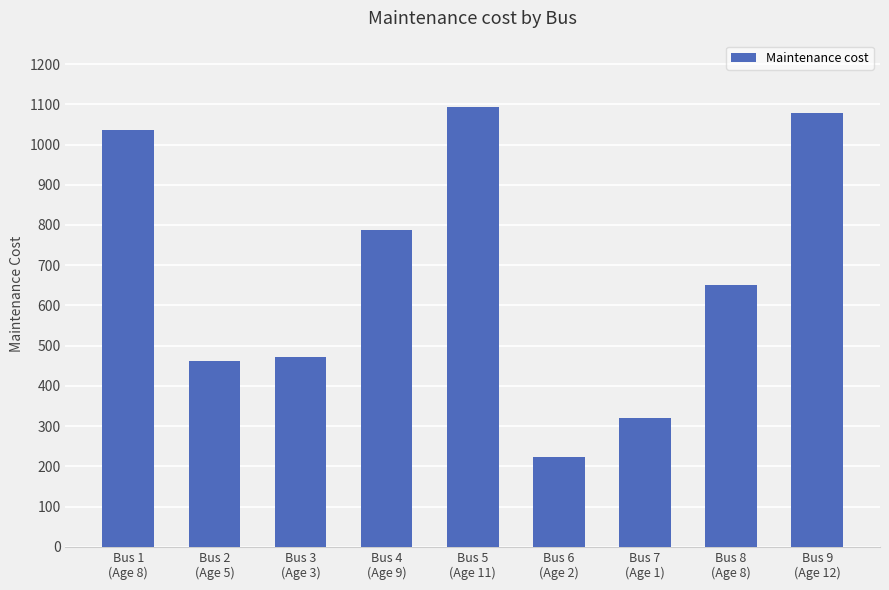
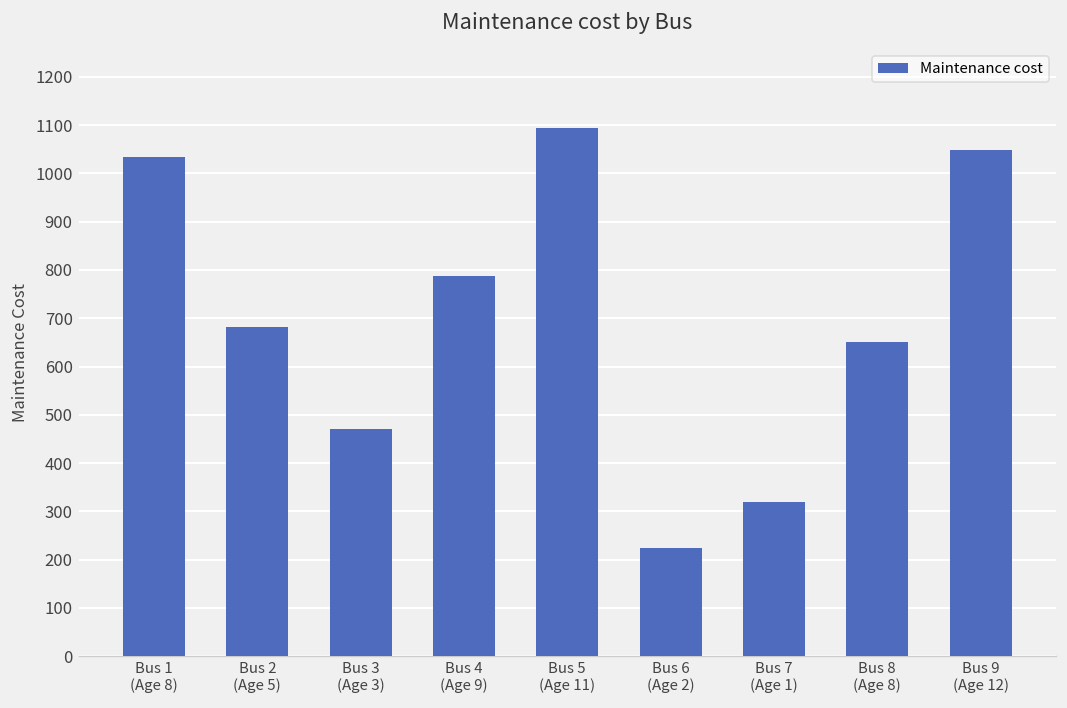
Bus 2 (Age 5): 460 -> 680
Bus 9 (Age 12): 1080 -> 1050
